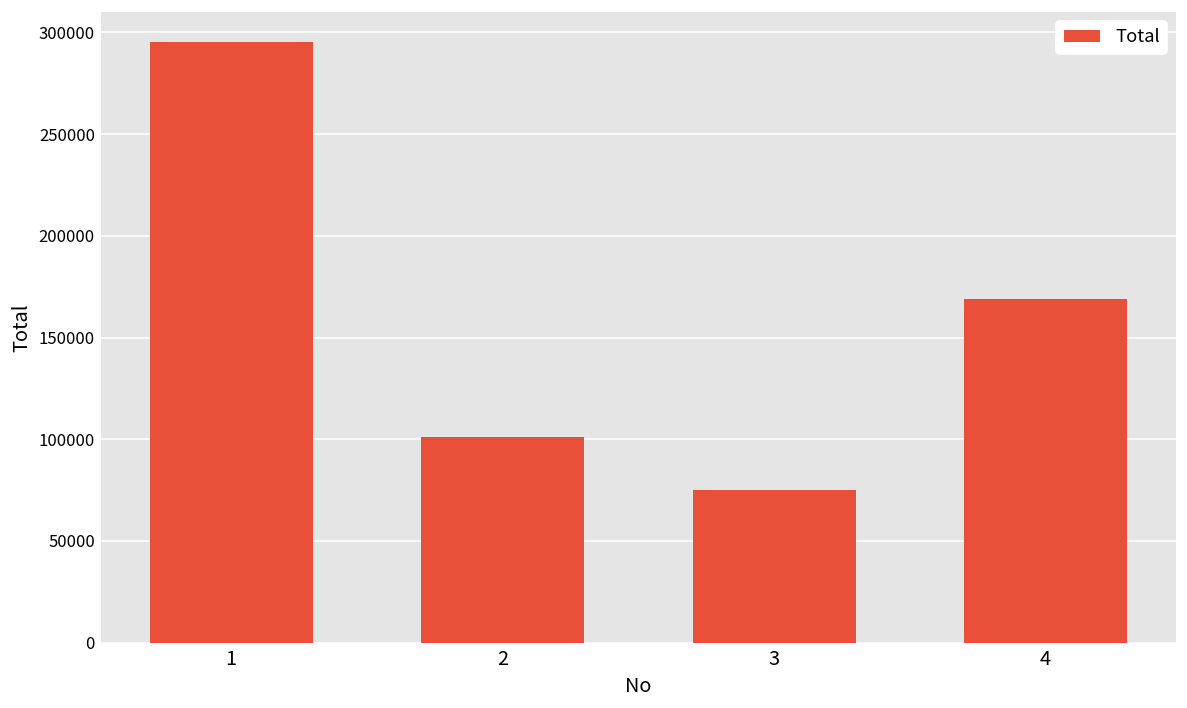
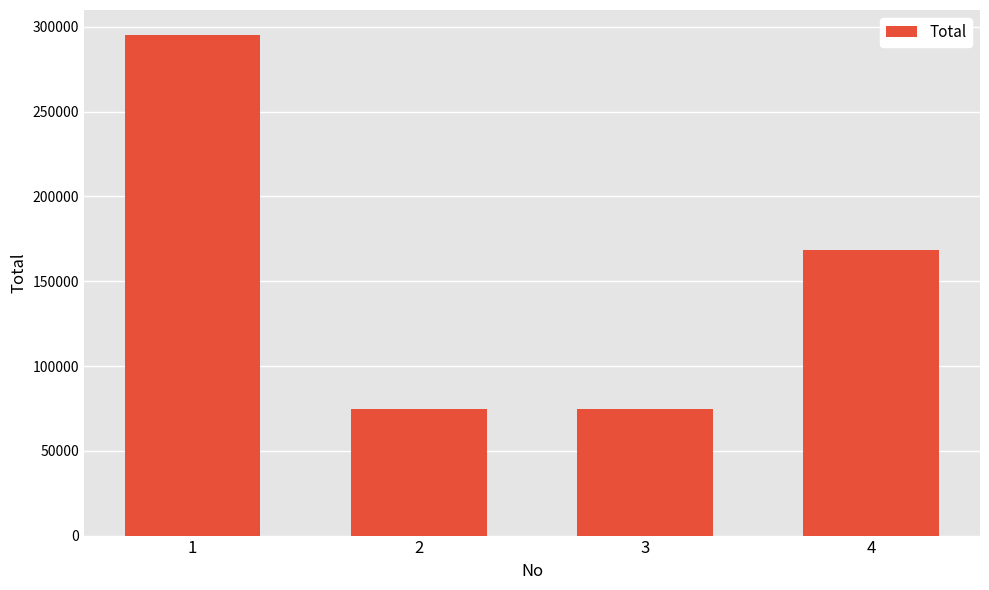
2: 101000 -> 75000
